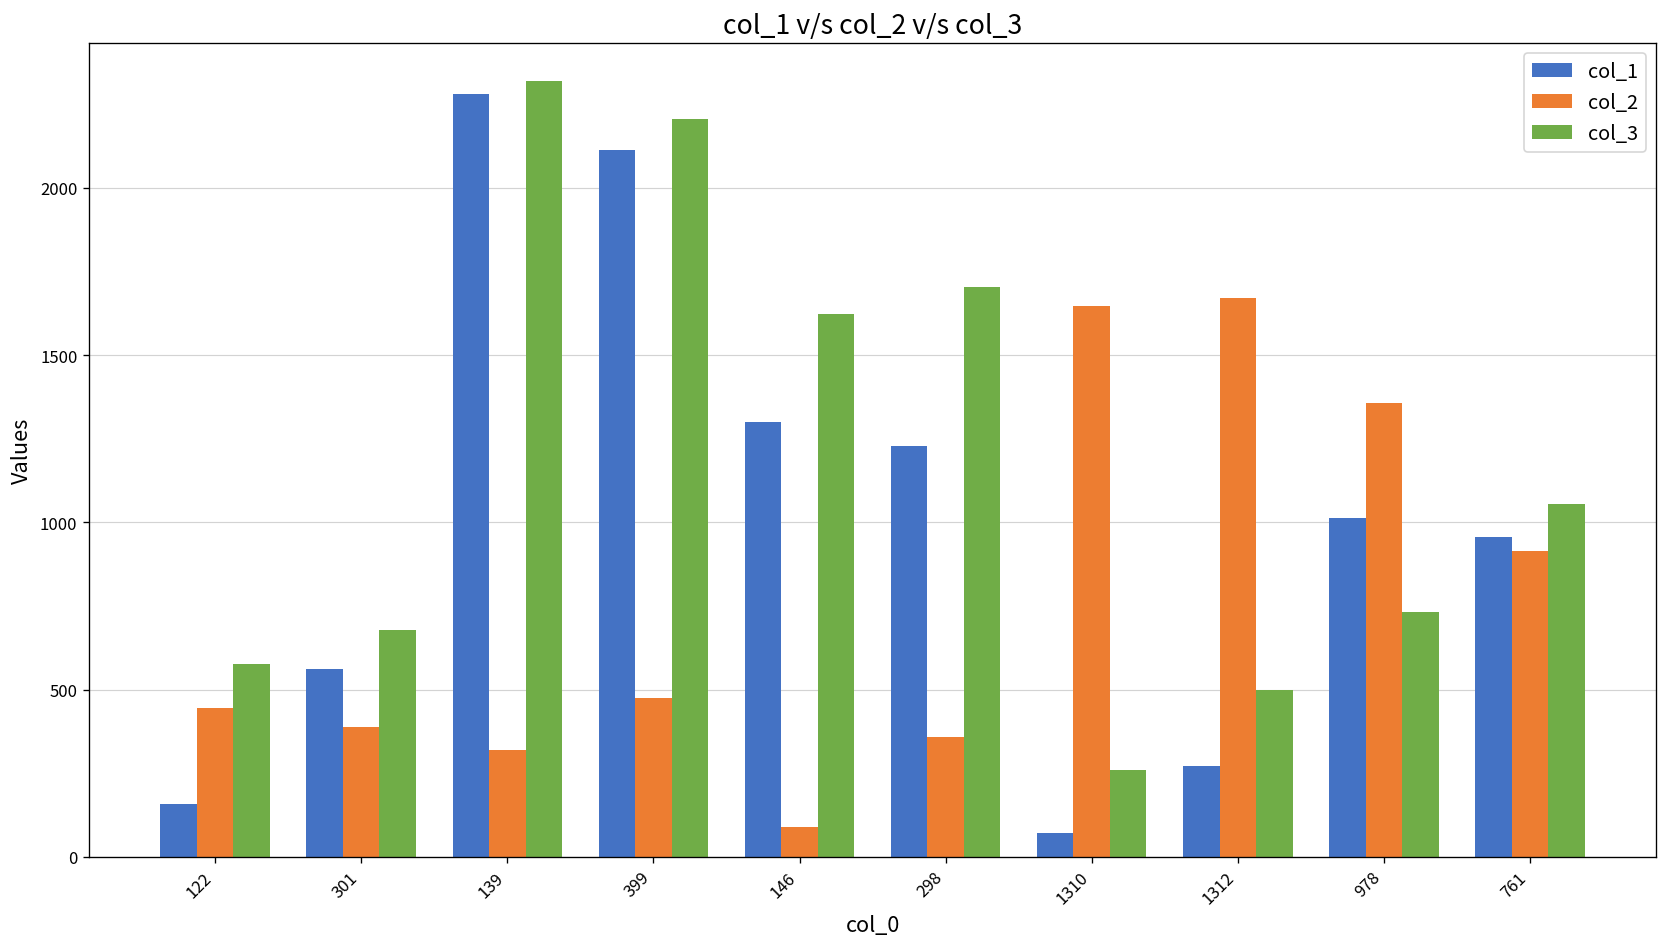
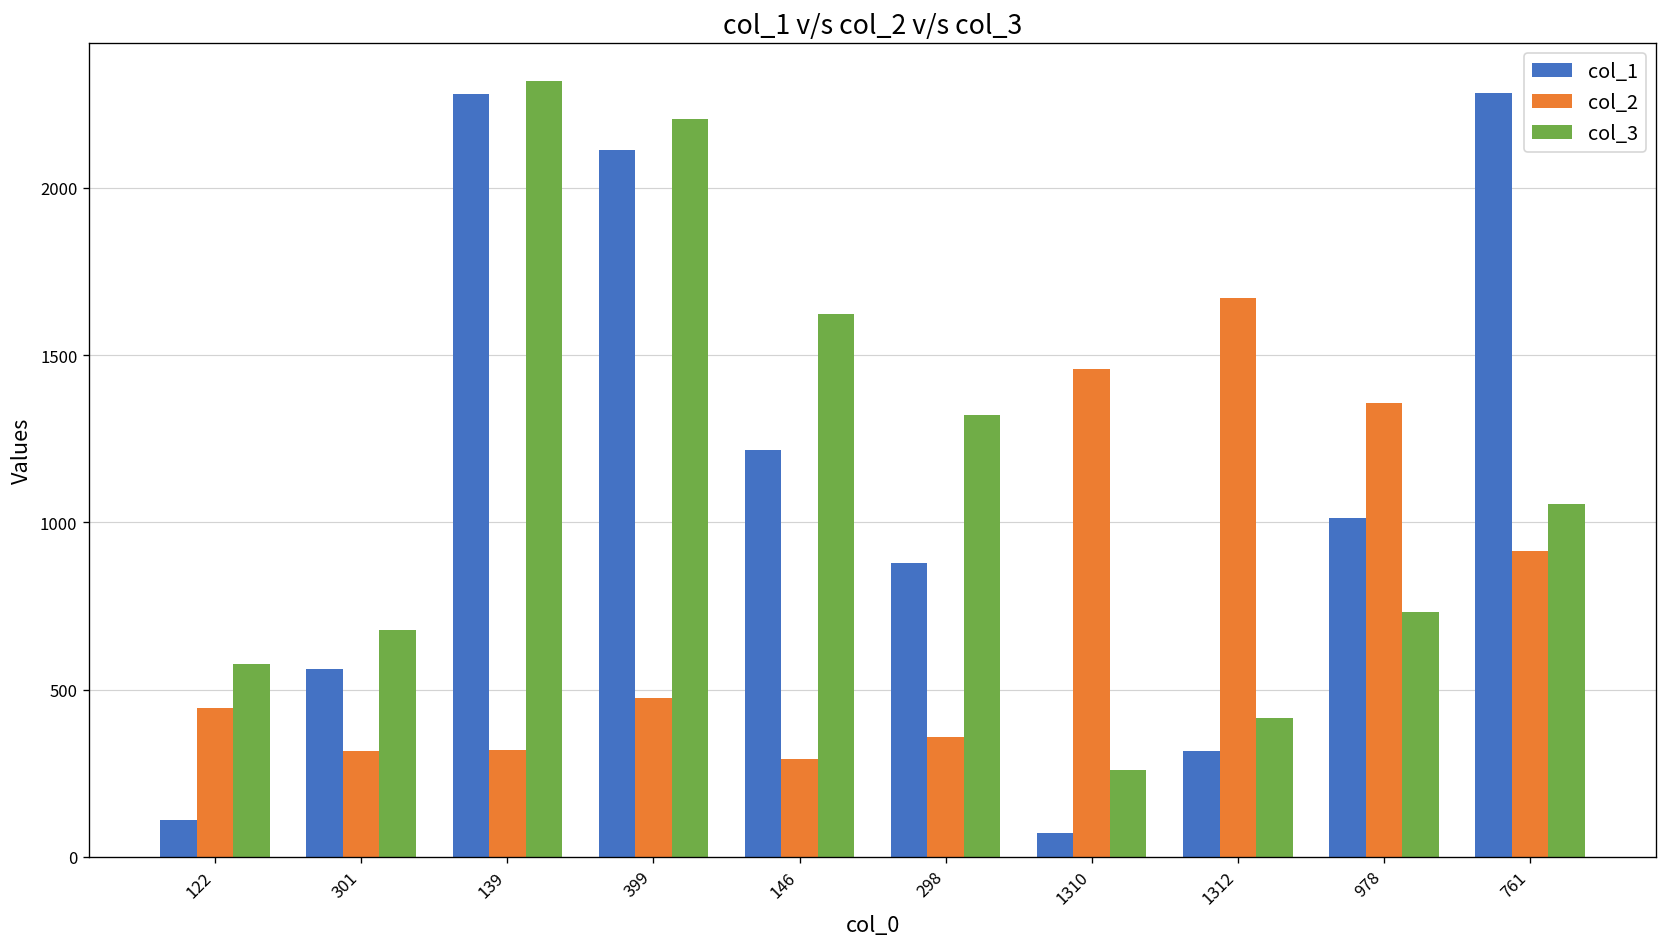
col_1, 122: 160 -> 110
col_2, 301: 390 -> 320
col_1, 146: 1300 -> 1220
col_2, 146: 90 -> 290
col_1, 298: 1230 -> 880
col_3, 298: 1700 -> 1320
col_2, 1310: 1650 -> 1460
col_1, 1312: 270 -> 320
col_3, 1312: 500 -> 420
col_1, 761: 960 -> 2280
